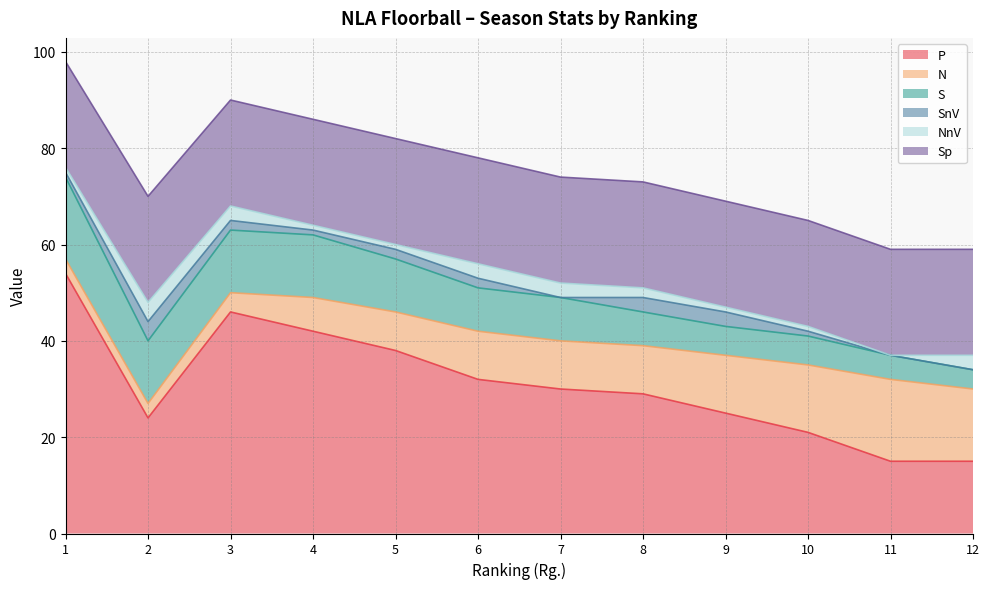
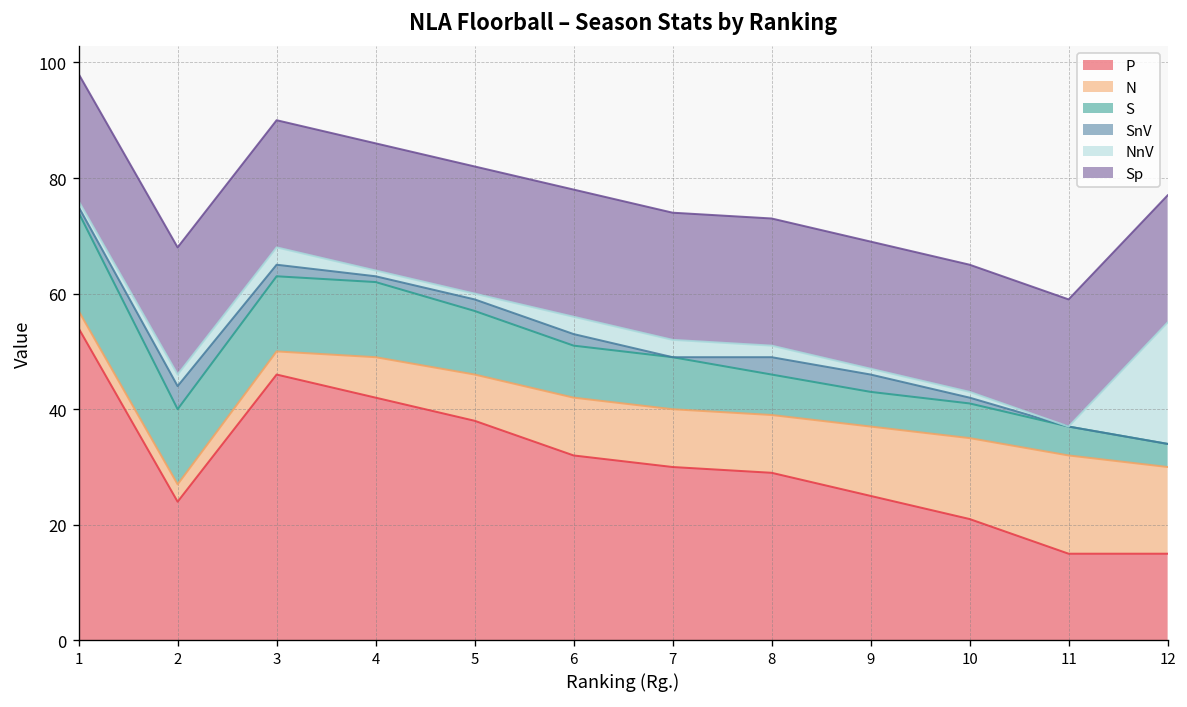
NnV, 2: 4 -> 2
NnV, 12: 3 -> 21
